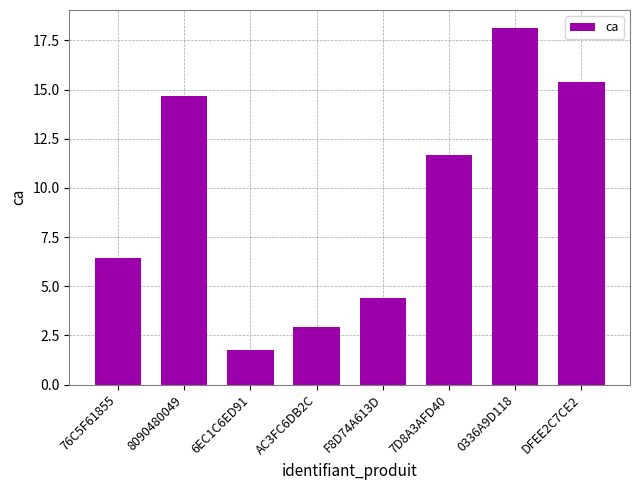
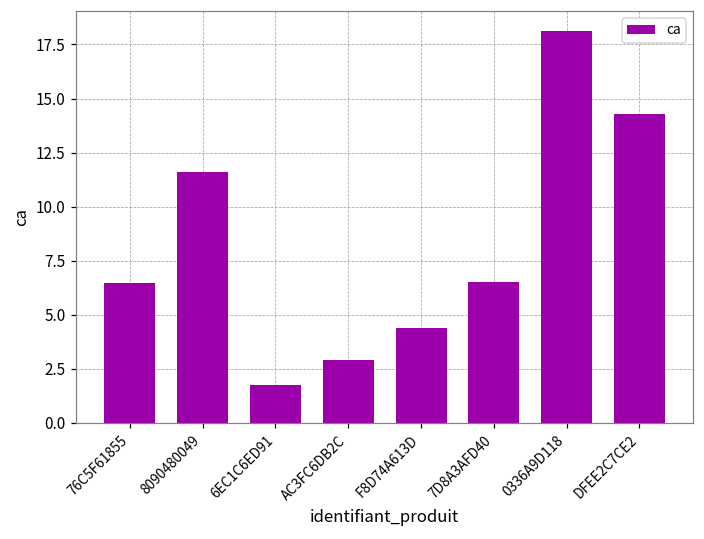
8090480049: 14.7 -> 11.6
7D8A3AFD40: 11.7 -> 6.5
DFEE2C7CE2: 15.4 -> 14.3
